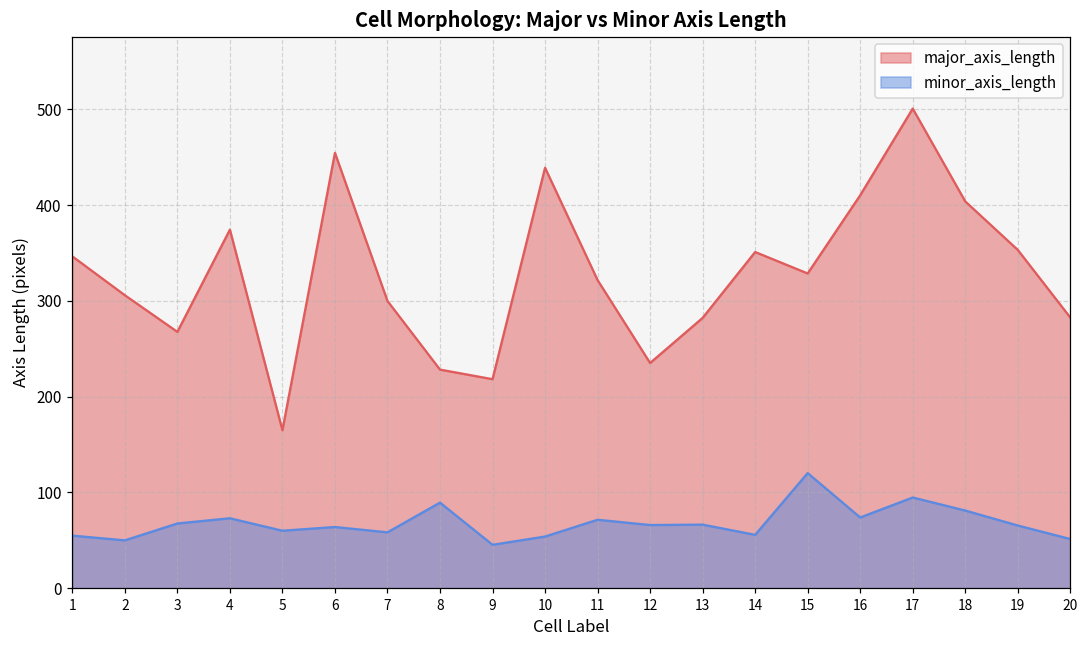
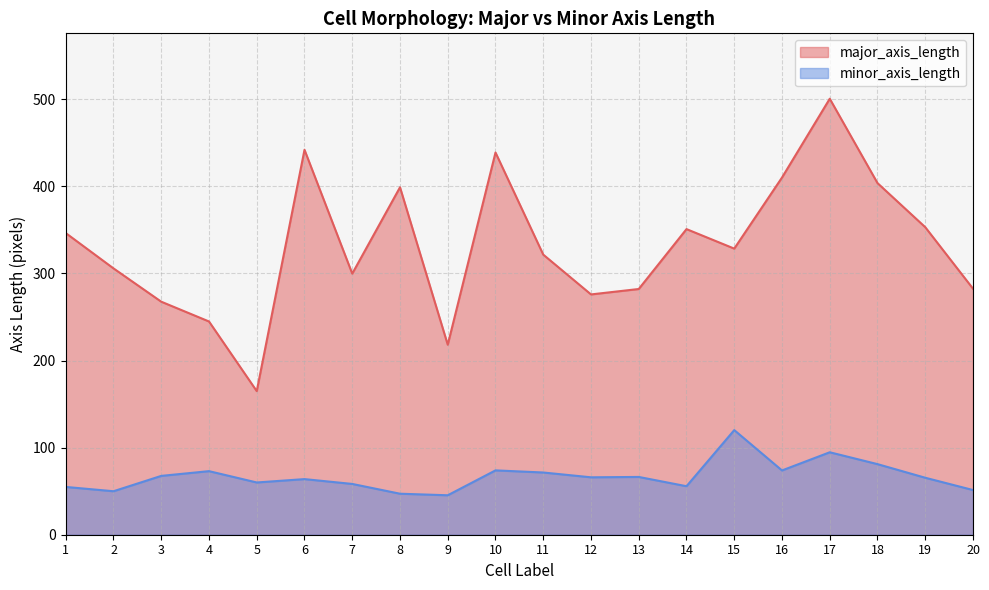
major_axis_length, 4: 370 -> 240
major_axis_length, 6: 450 -> 440
major_axis_length, 8: 230 -> 400
minor_axis_length, 8: 90 -> 50
minor_axis_length, 10: 50 -> 70
major_axis_length, 12: 240 -> 280
